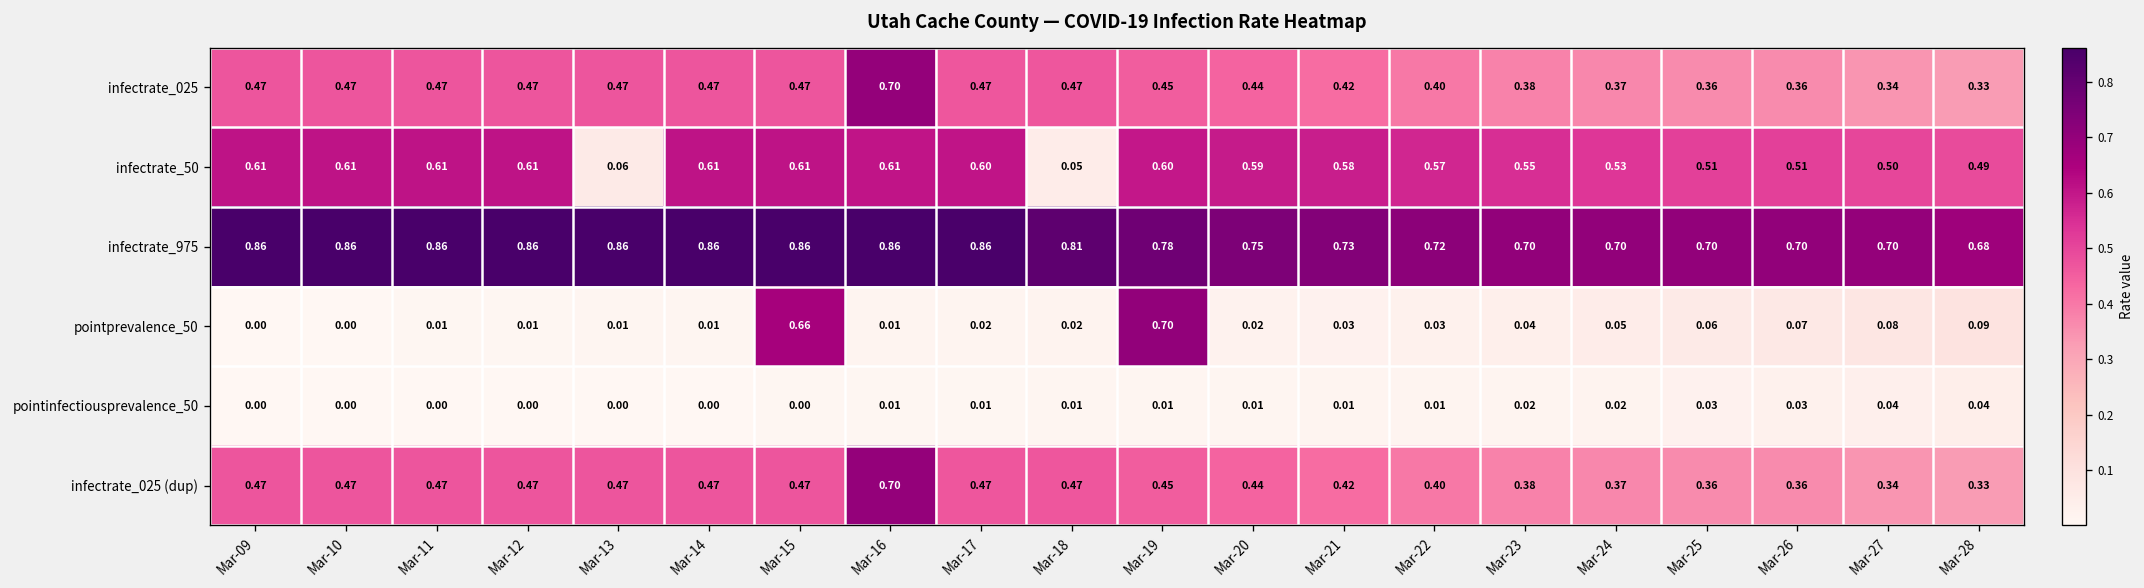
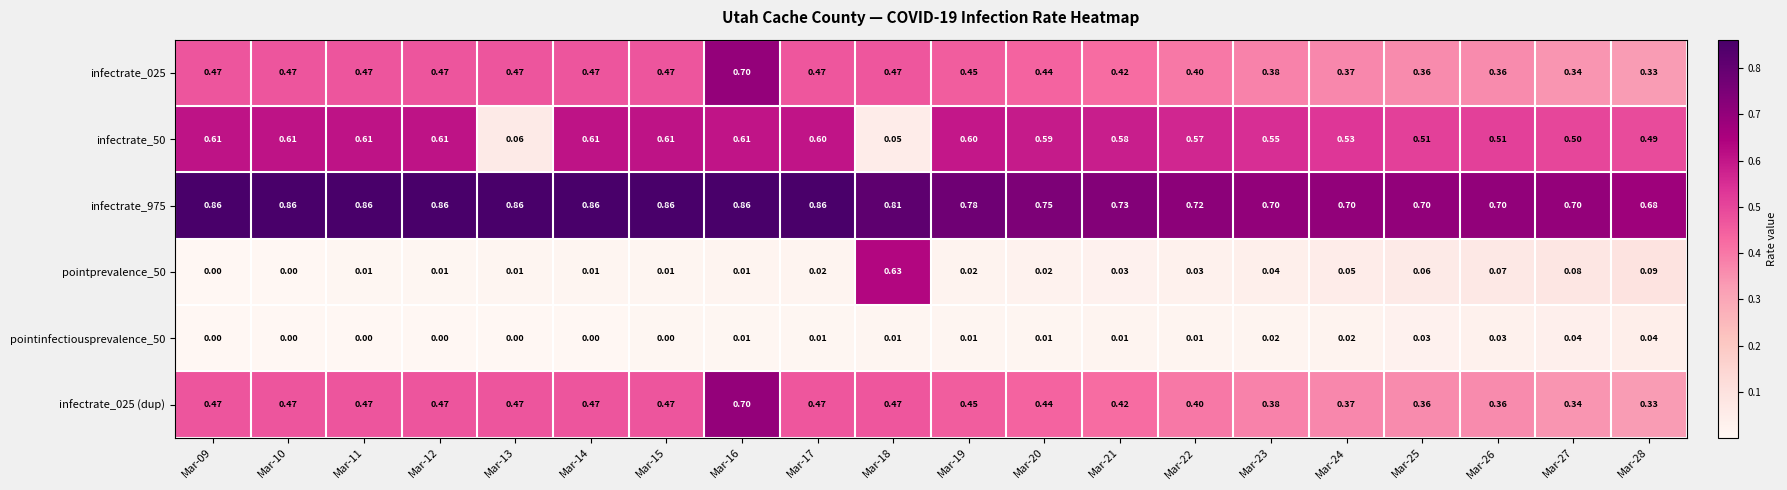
pointprevalence_50, Mar-15: 0.66 -> 0.01
pointprevalence_50, Mar-18: 0.02 -> 0.63
pointprevalence_50, Mar-19: 0.70 -> 0.02
